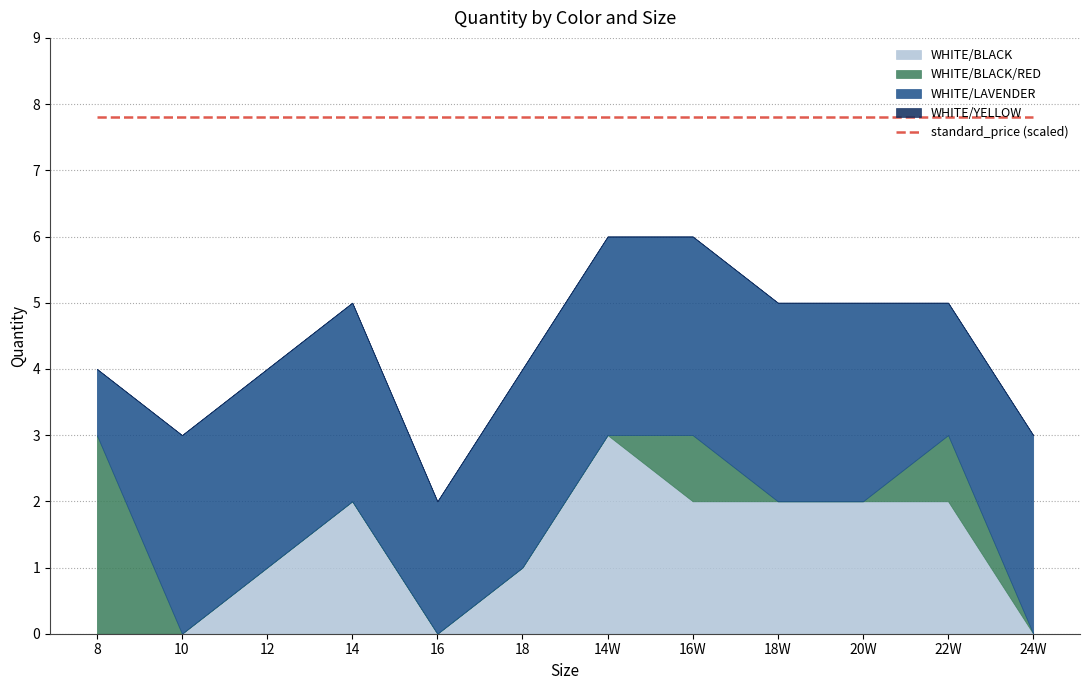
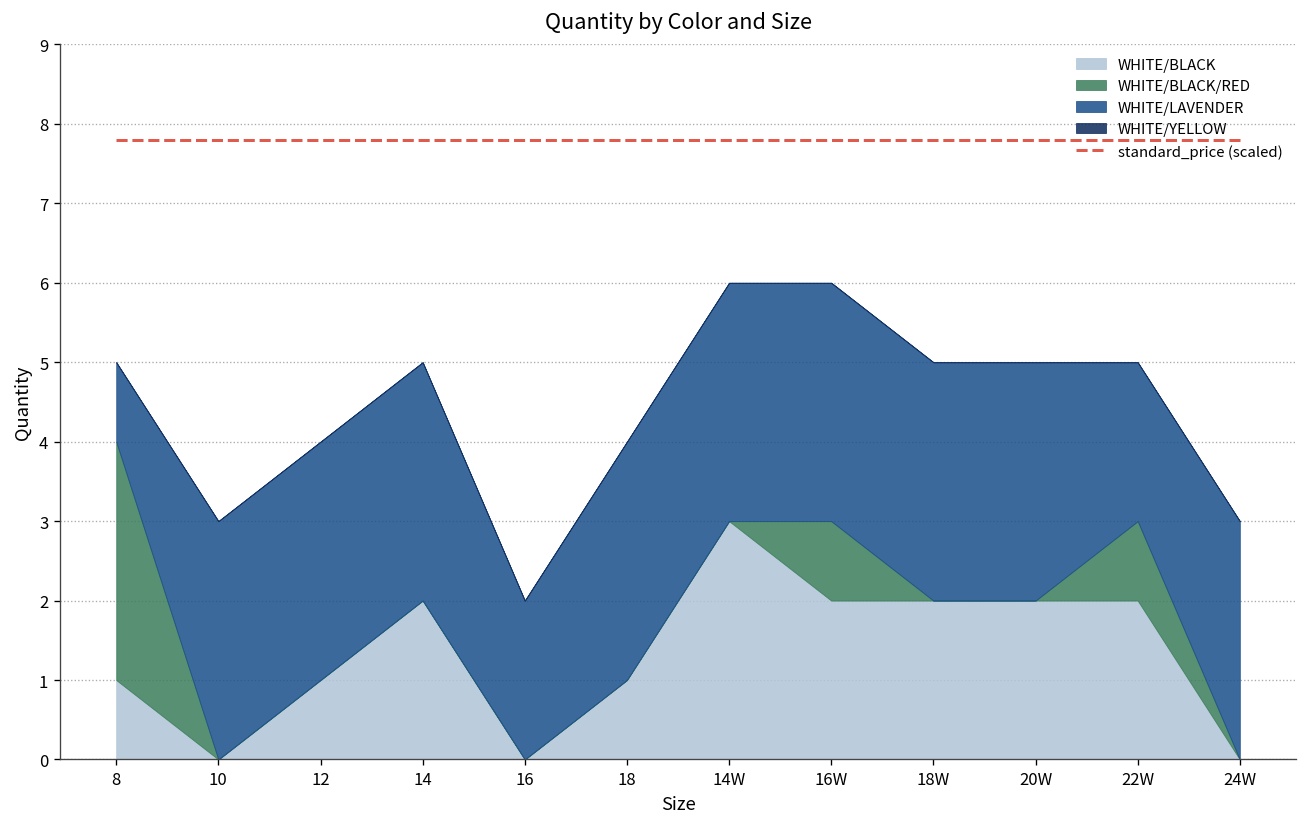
WHITE/BLACK, 8: 0 -> 1
